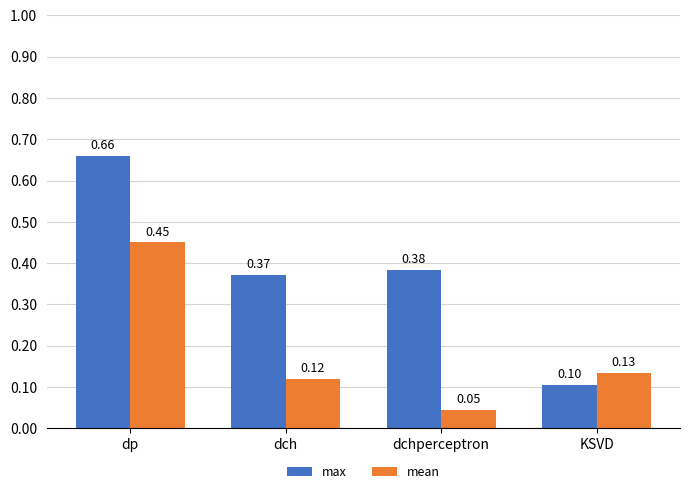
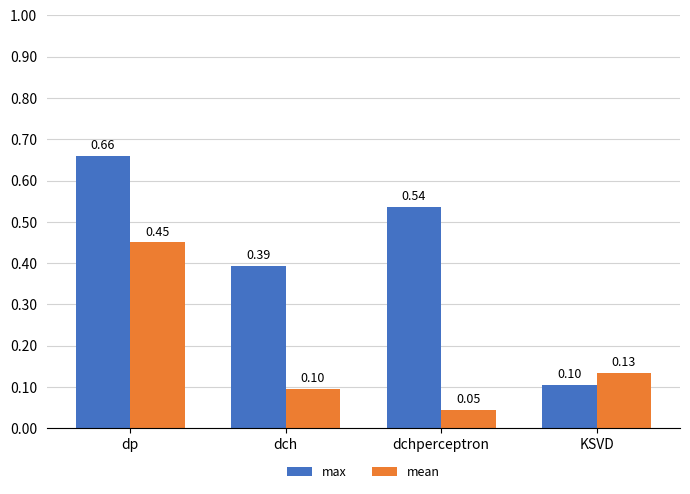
max, dch: 0.37 -> 0.39
mean, dch: 0.12 -> 0.10
max, dchperceptron: 0.38 -> 0.54
